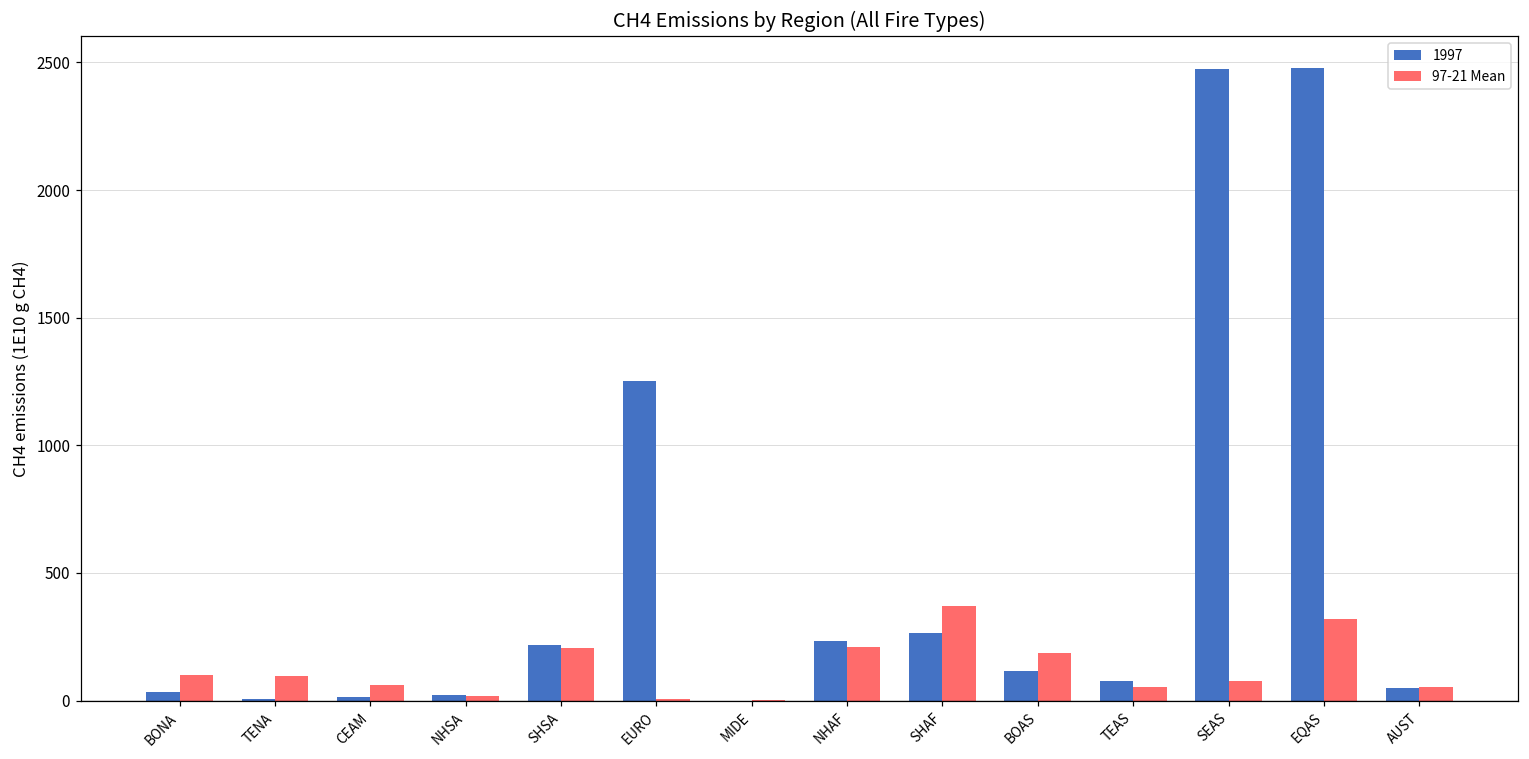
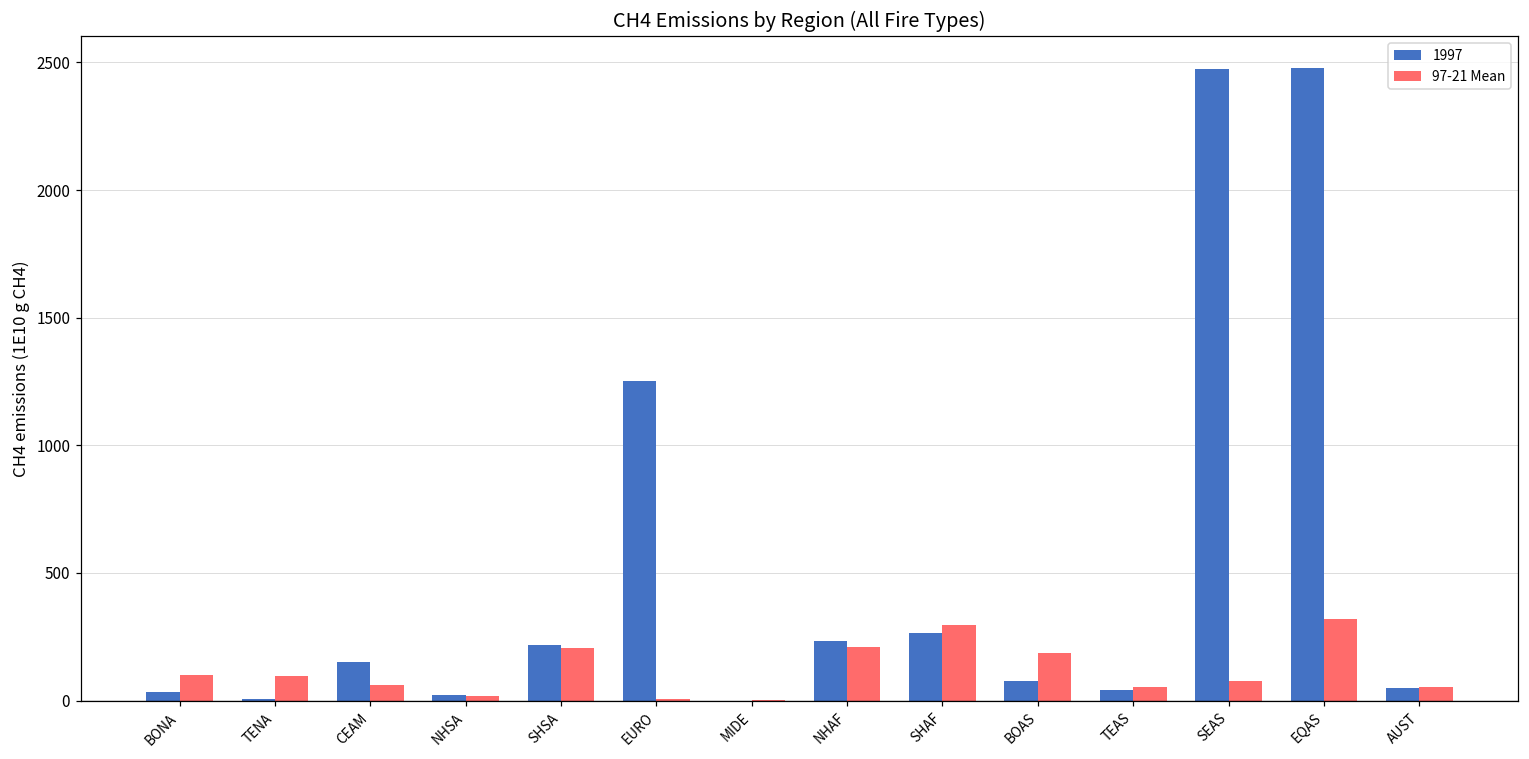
1997, CEAM: 20 -> 150
97-21 Mean, SHAF: 370 -> 300
1997, BOAS: 120 -> 80
1997, TEAS: 80 -> 40
